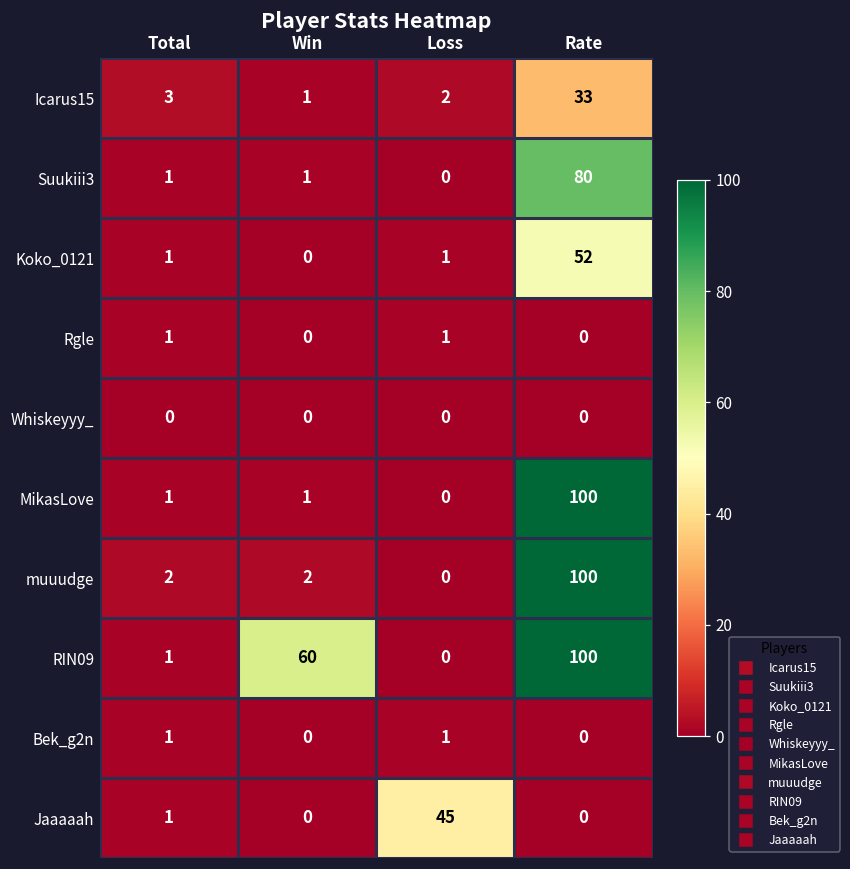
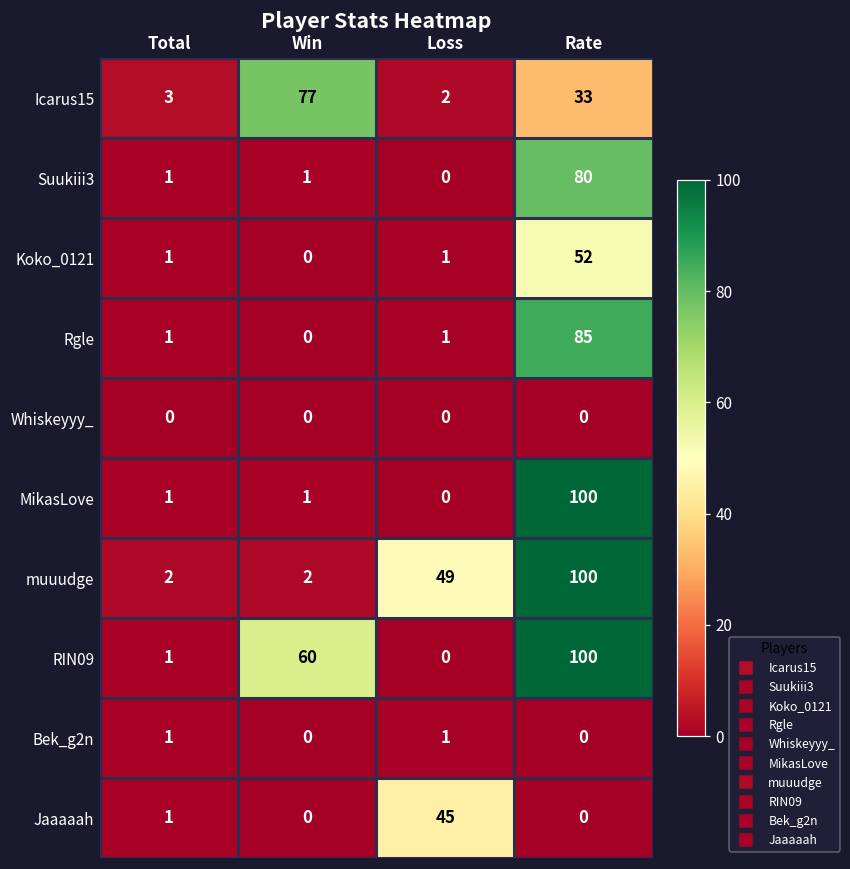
Icarus15, Win: 1 -> 77
Rgle, Rate: 0 -> 85
muuudge, Loss: 0 -> 49
